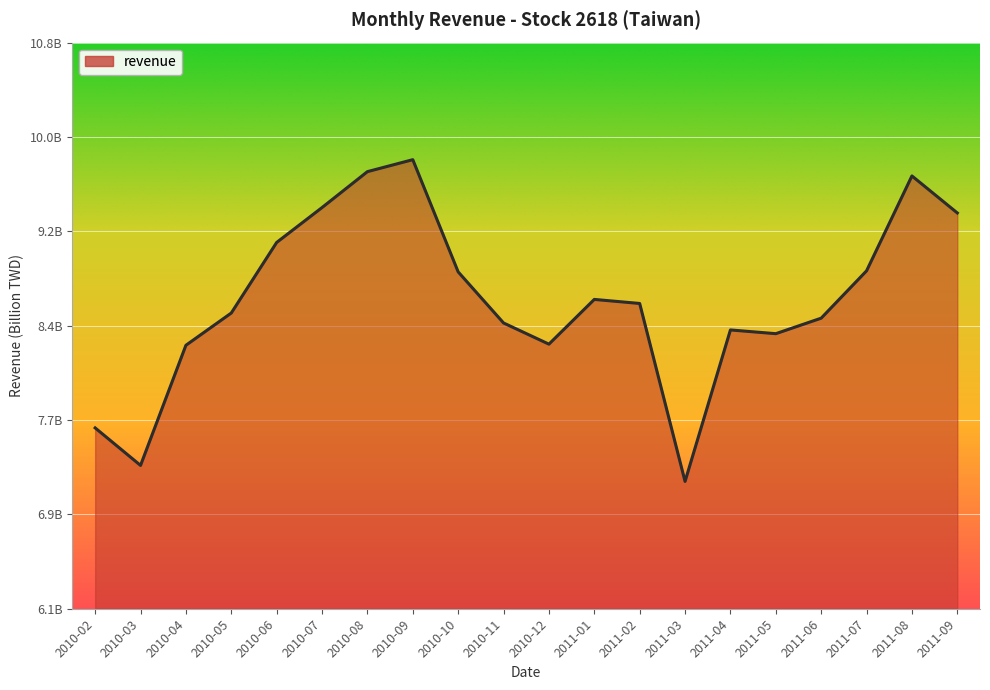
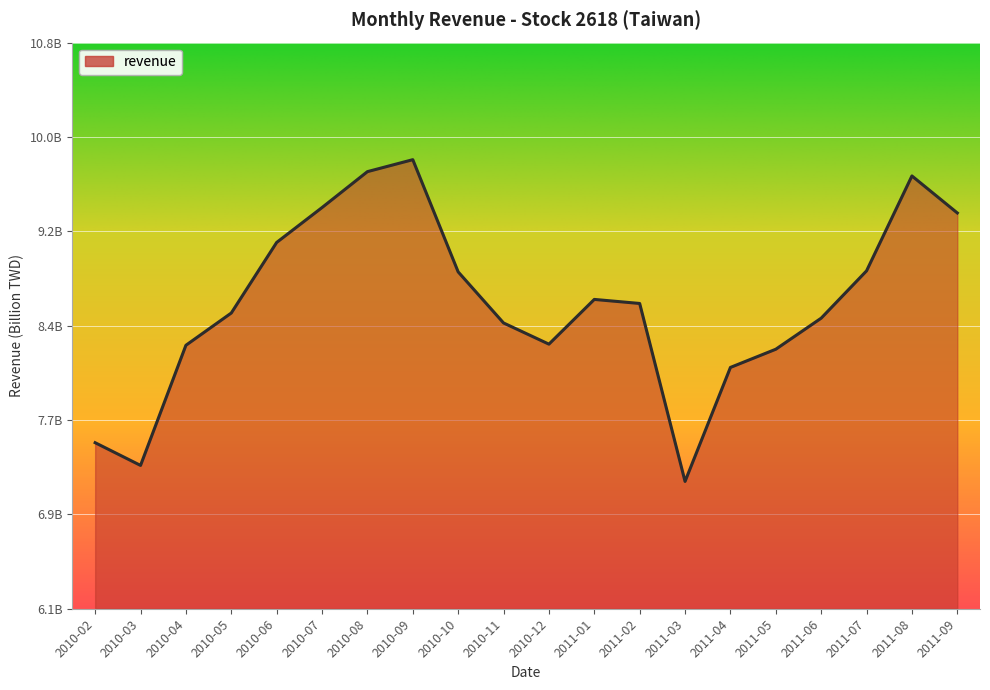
2010-02: 7570000000 -> 7440000000
2011-04: 8390000000 -> 8080000000
2011-05: 8360000000 -> 8230000000
